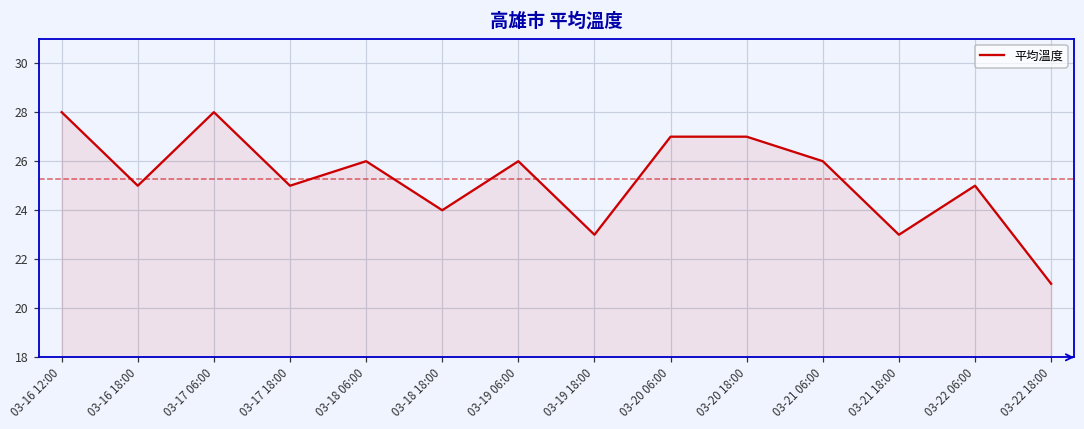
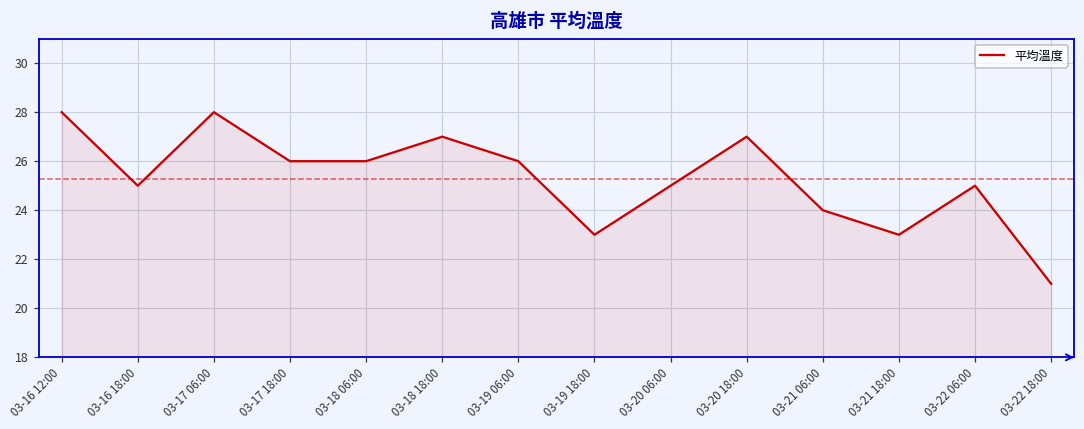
03-17 18:00: 25 -> 26
03-18 18:00: 24 -> 27
03-20 06:00: 27 -> 25
03-21 06:00: 26 -> 24
